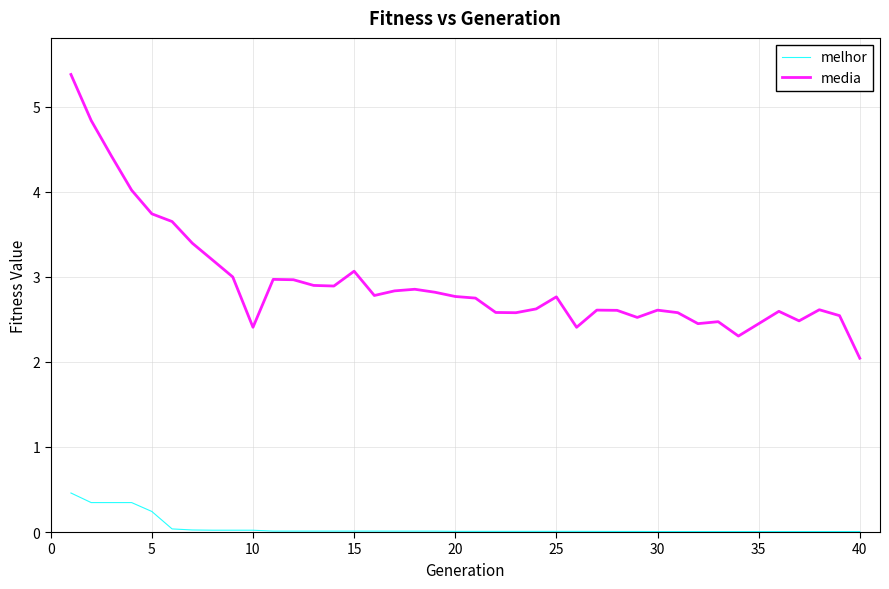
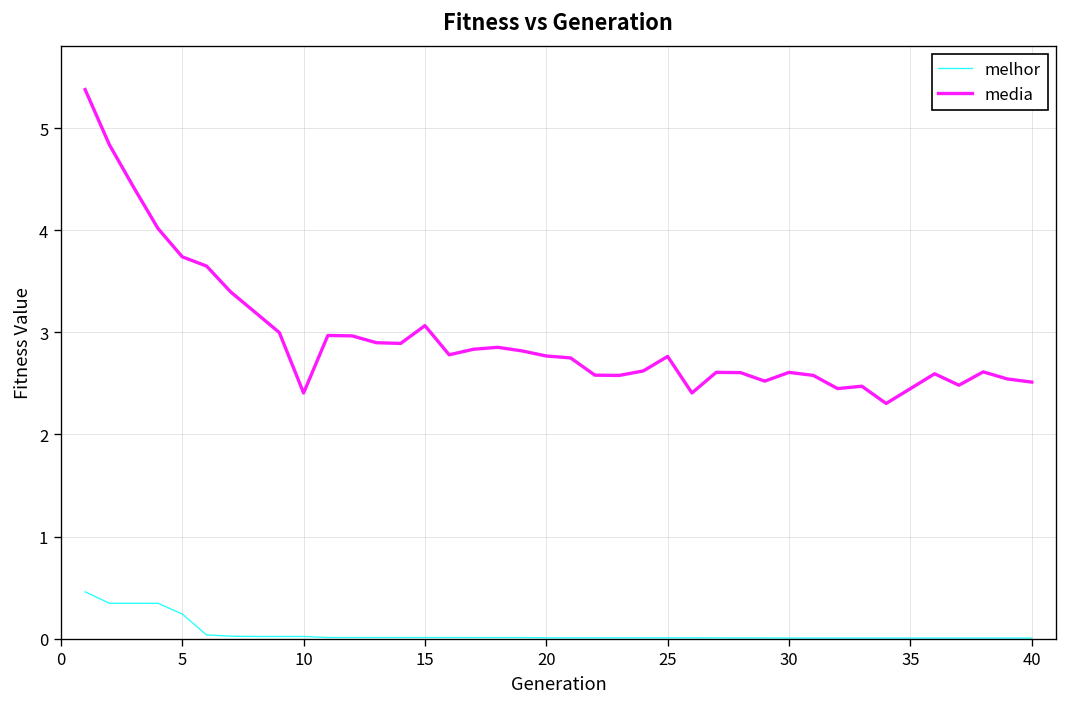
media, 40: 2.0 -> 2.5
